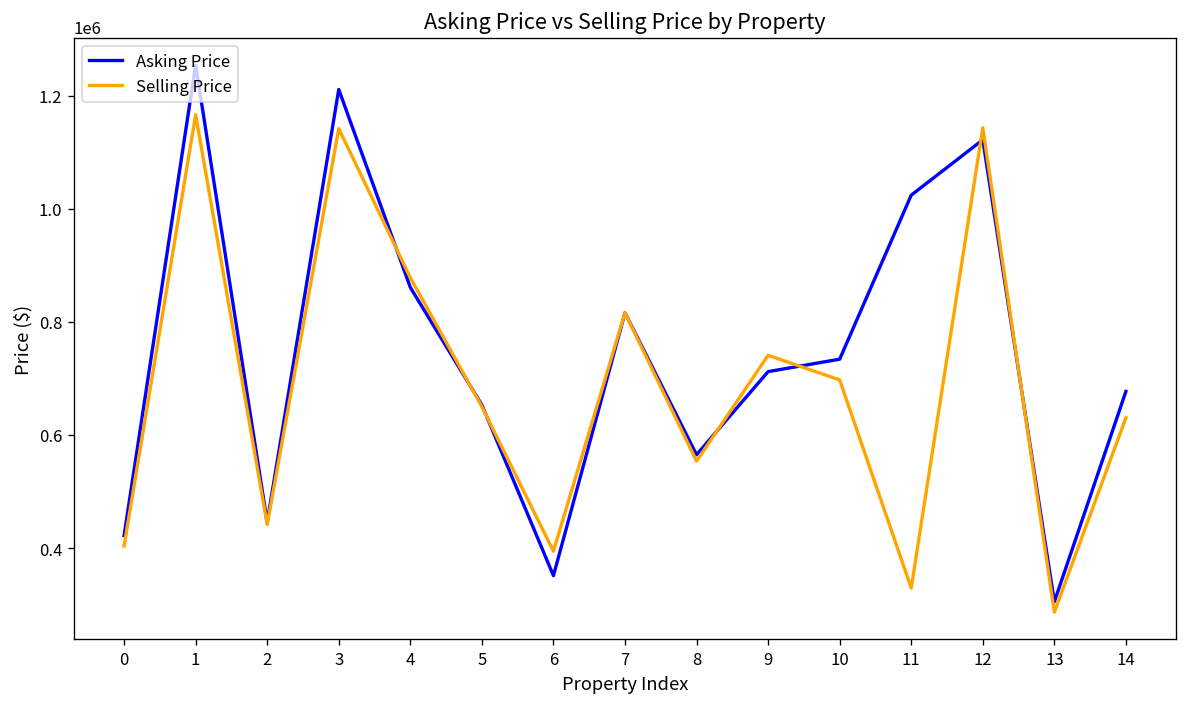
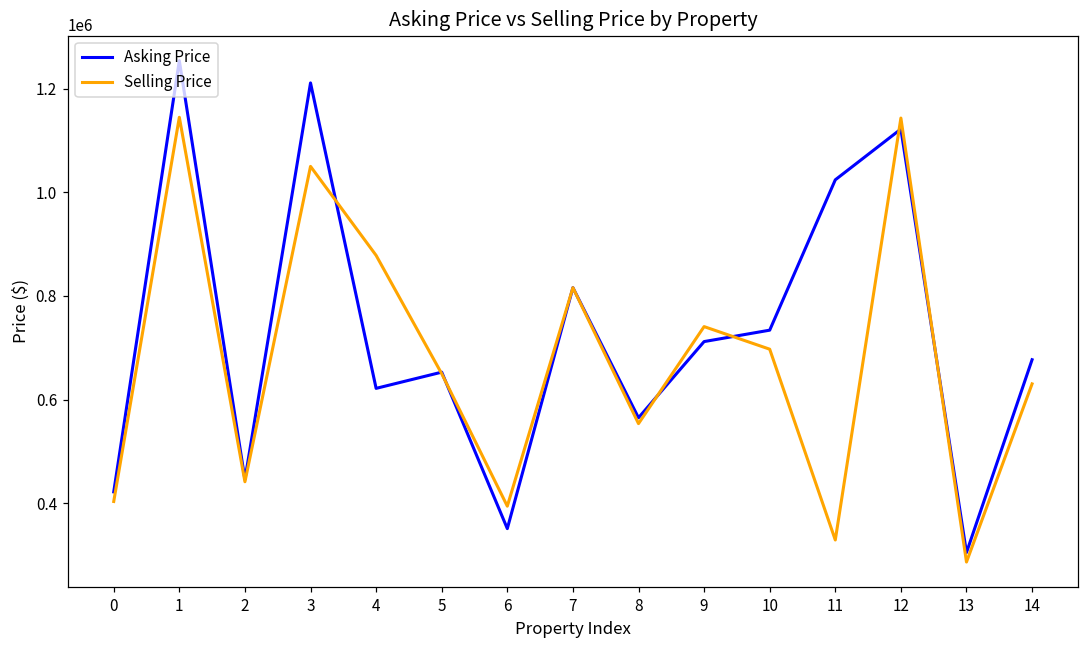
Selling Price, 1: 1170000 -> 1140000
Selling Price, 3: 1140000 -> 1050000
Asking Price, 4: 860000 -> 620000
